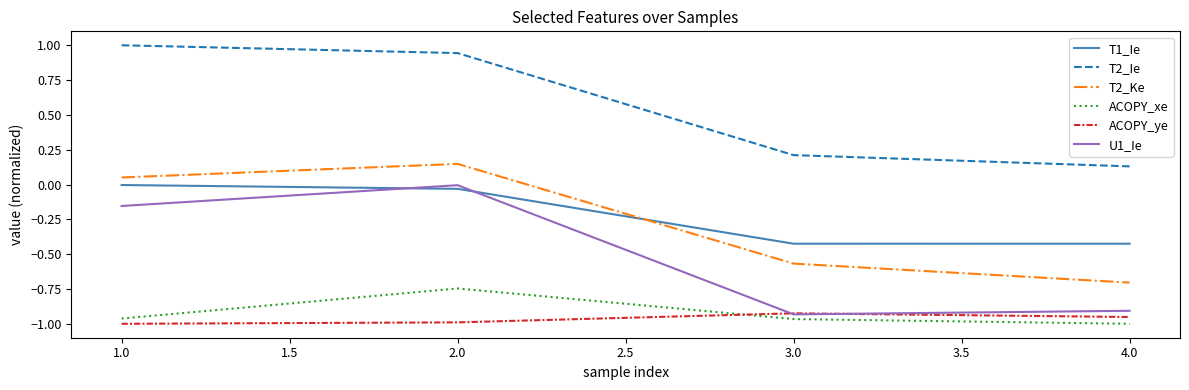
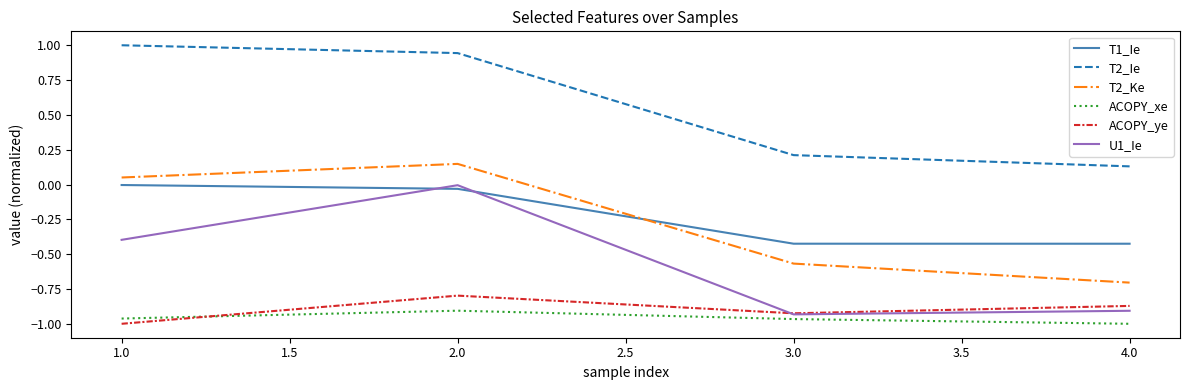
U1_Ie, 1.0: -0.15 -> -0.40
ACOPY_xe, 2.0: -0.75 -> -0.91
ACOPY_ye, 2.0: -0.99 -> -0.80
ACOPY_ye, 4.0: -0.95 -> -0.87
